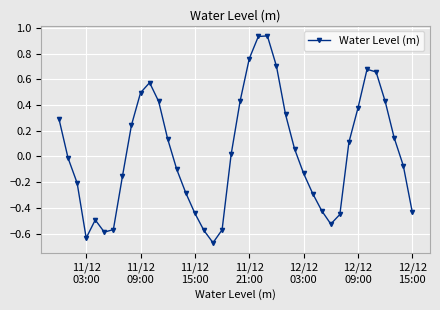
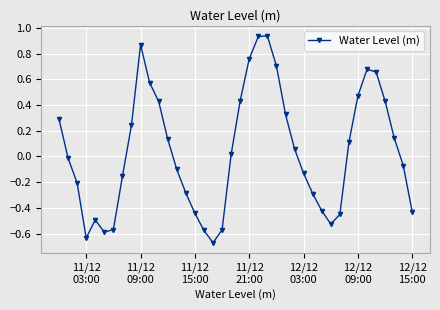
11/12 09:00: 0.50 -> 0.87
12/12 09:00: 0.38 -> 0.47
